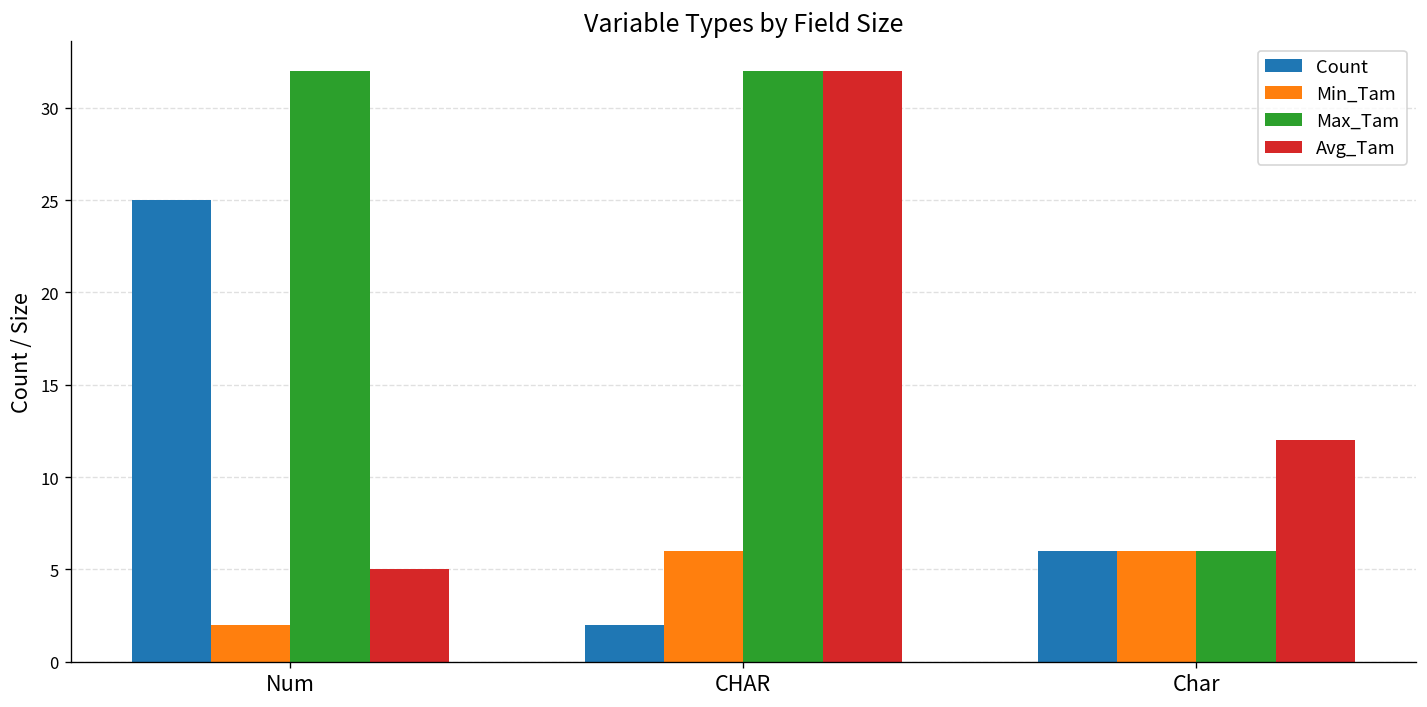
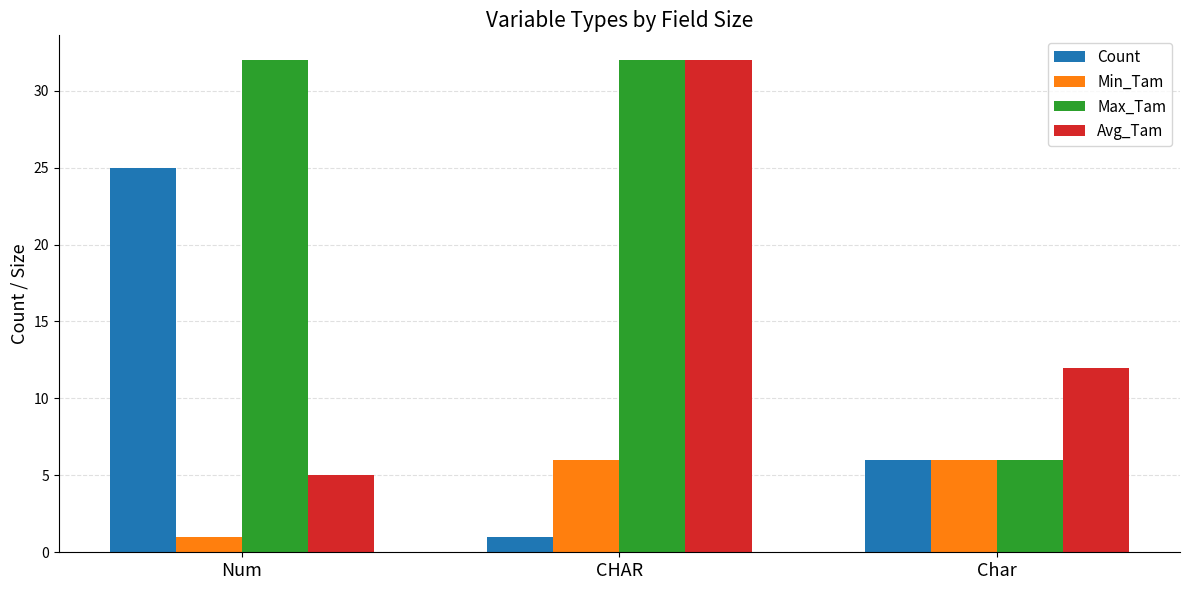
Min_Tam, Num: 2 -> 1
Count, CHAR: 2 -> 1
